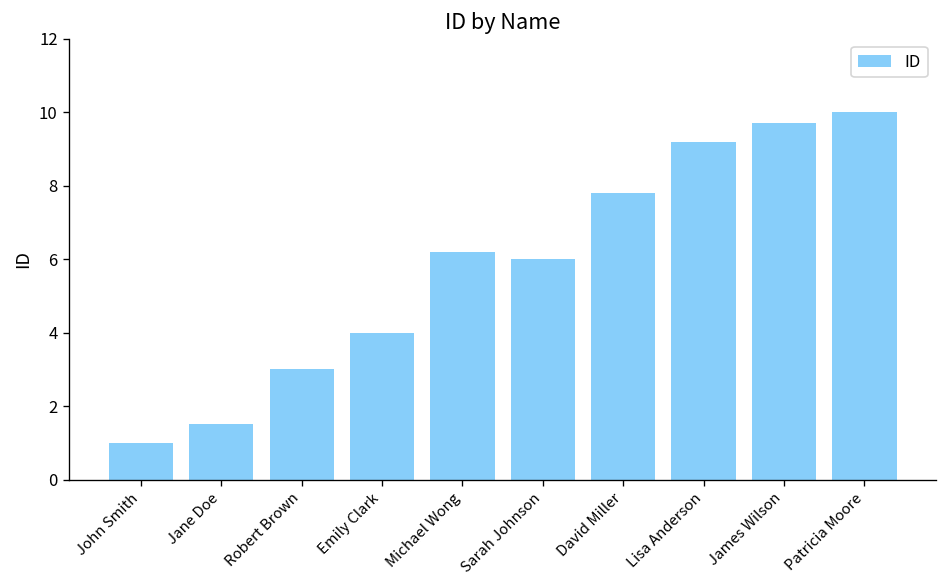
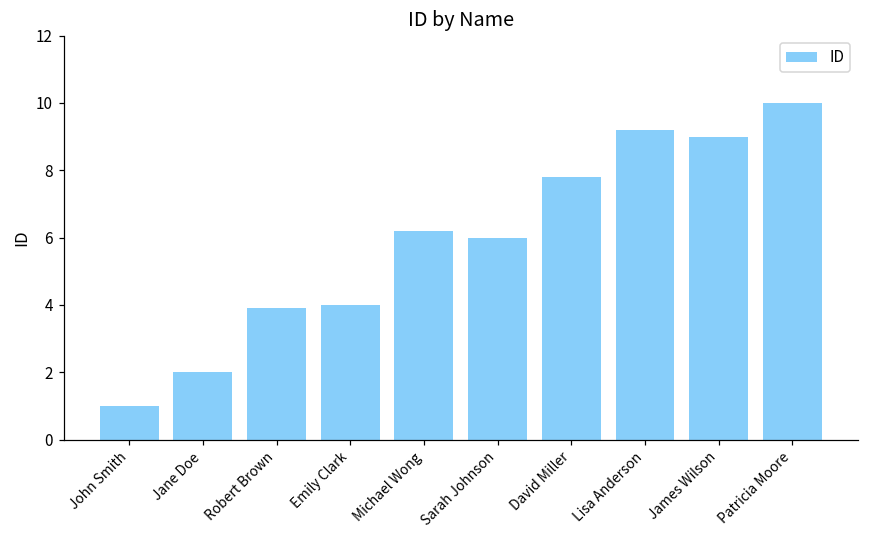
Jane Doe: 1.5 -> 2.0
Robert Brown: 3.0 -> 3.9
James Wilson: 9.7 -> 9.0
